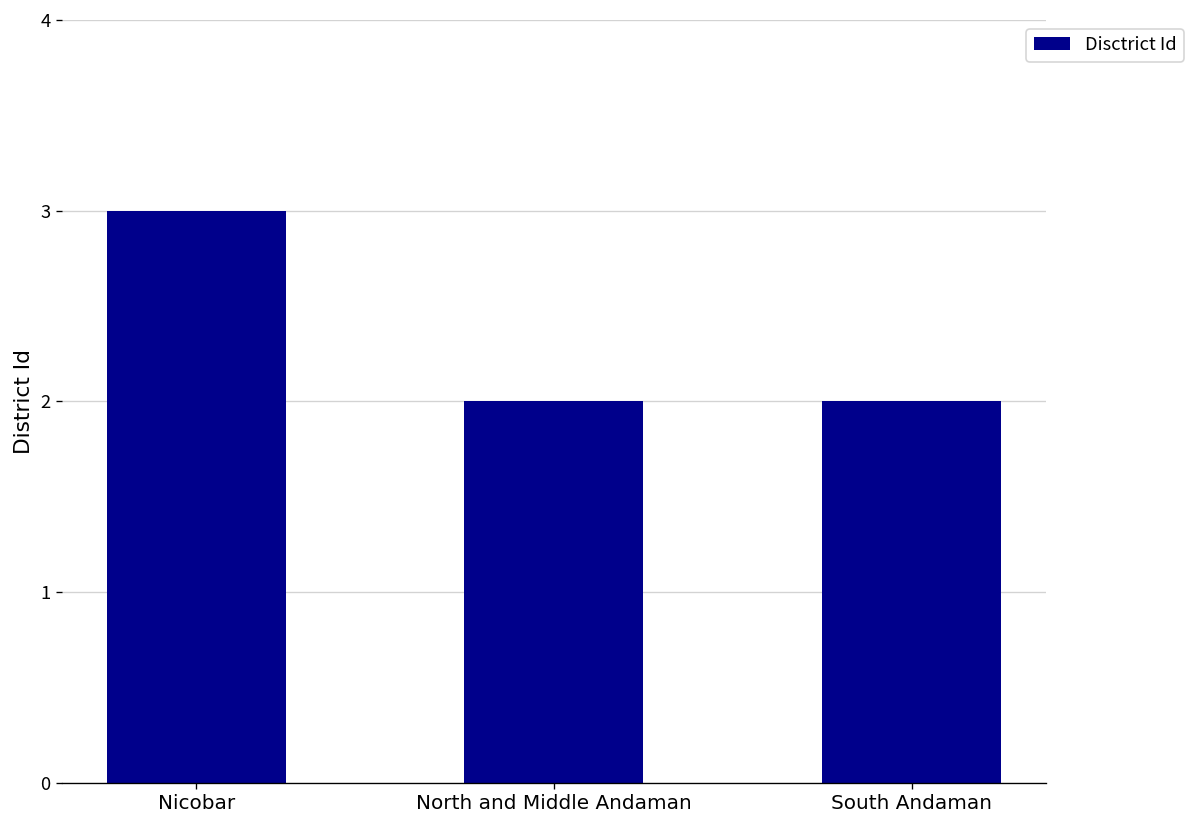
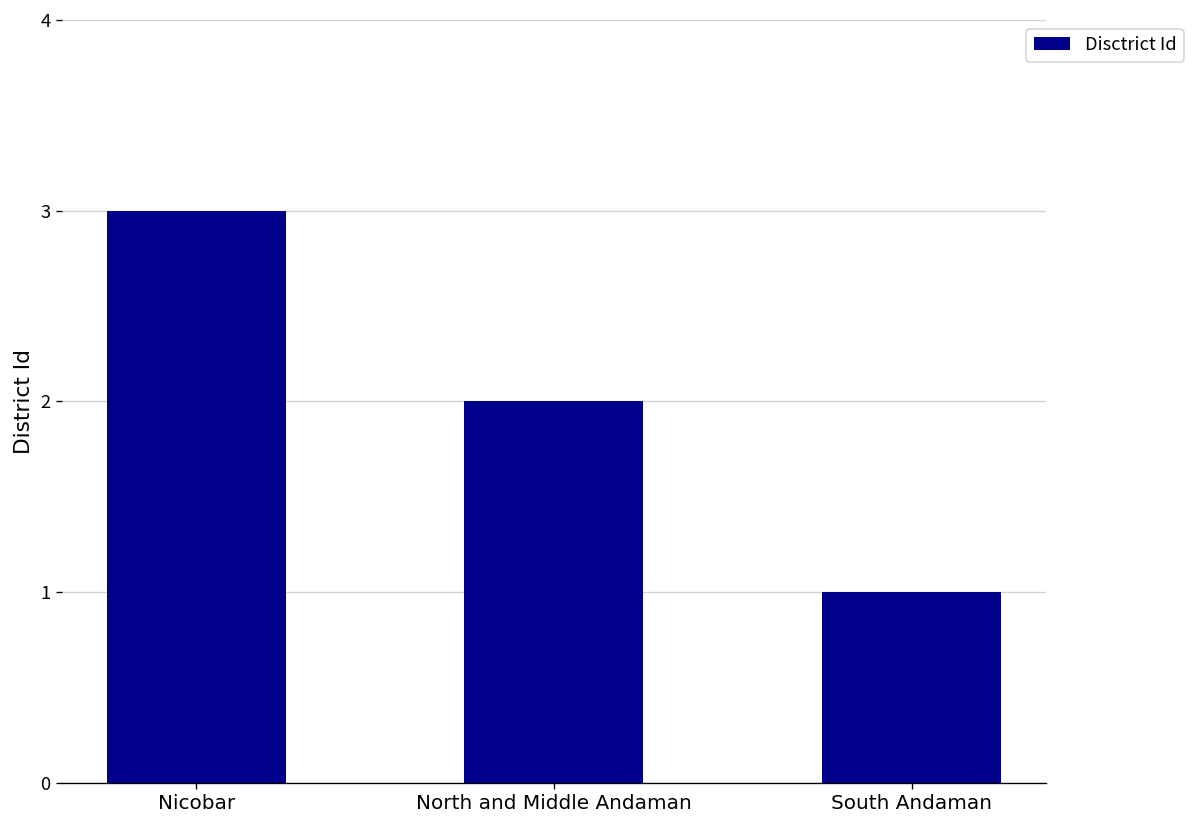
South Andaman: 2 -> 1
